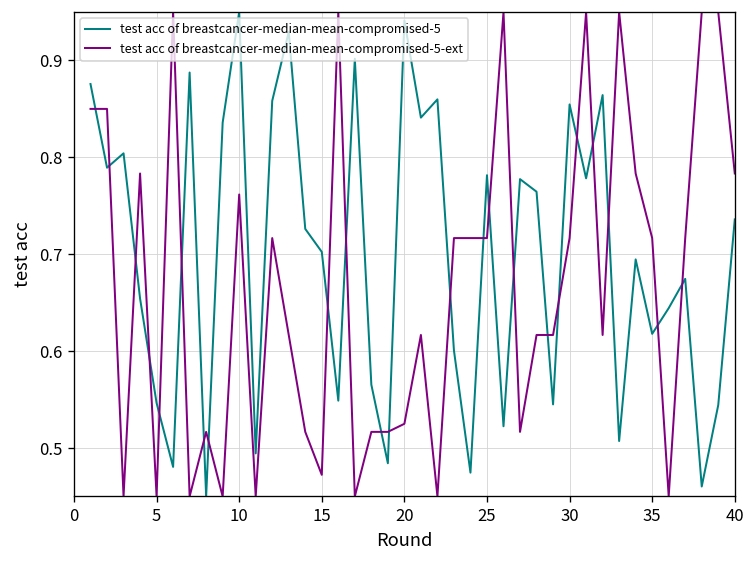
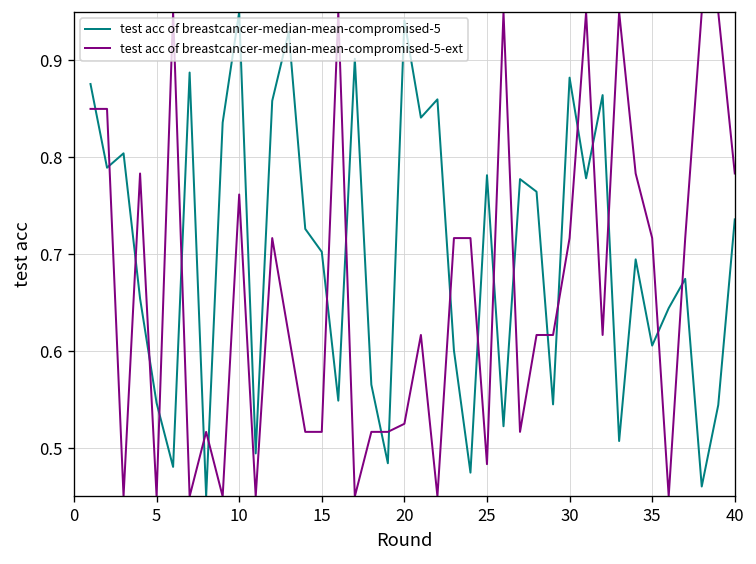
test acc of breastcancer-median-mean-compromised-5-ext, 15: 0.47 -> 0.52
test acc of breastcancer-median-mean-compromised-5-ext, 25: 0.72 -> 0.48
test acc of breastcancer-median-mean-compromised-5, 30: 0.85 -> 0.88
test acc of breastcancer-median-mean-compromised-5, 35: 0.62 -> 0.61
